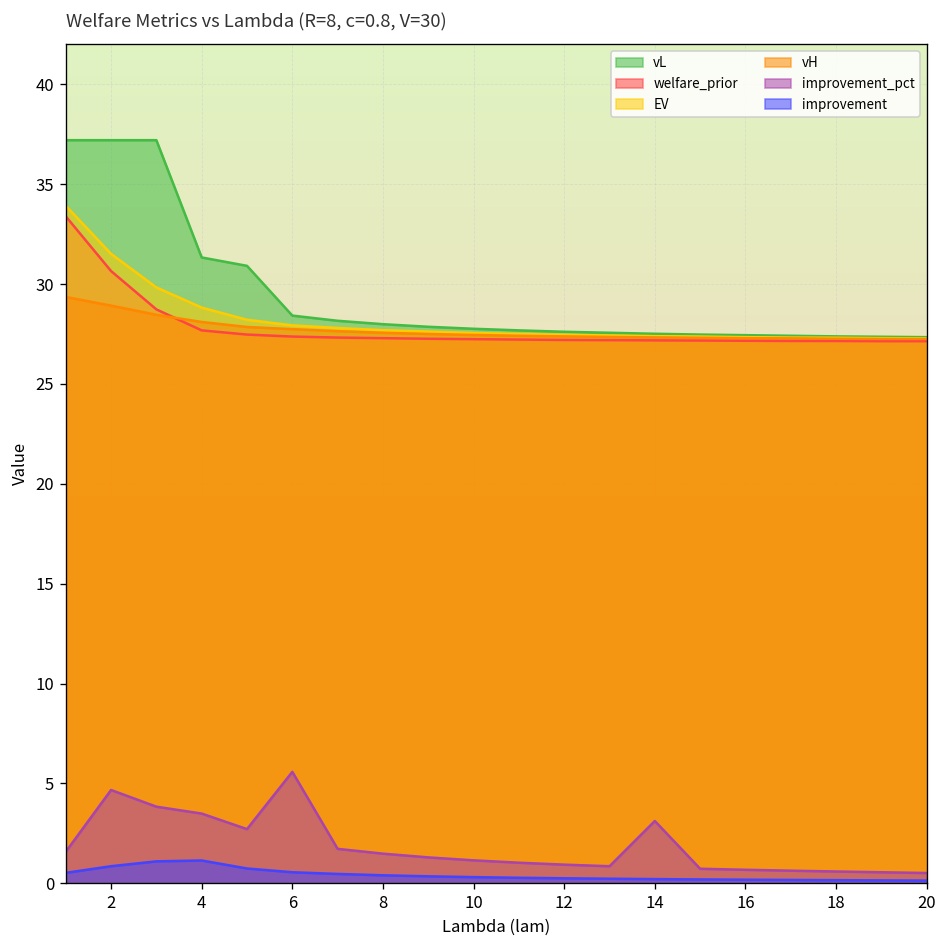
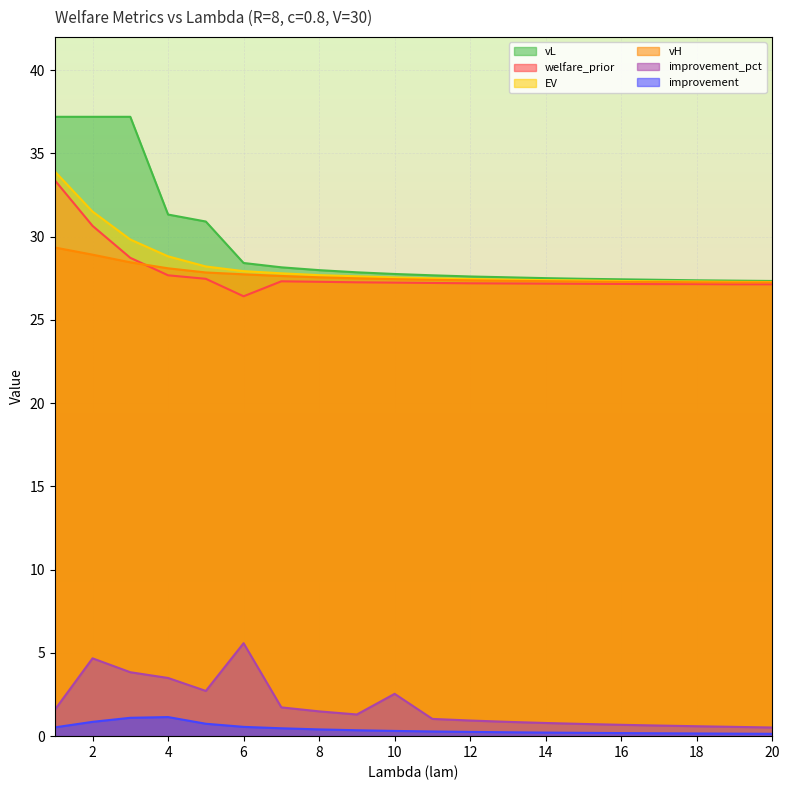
welfare_prior, 6: 27.4 -> 26.4
improvement_pct, 10: 1.2 -> 2.5
improvement_pct, 14: 3.1 -> 0.8
